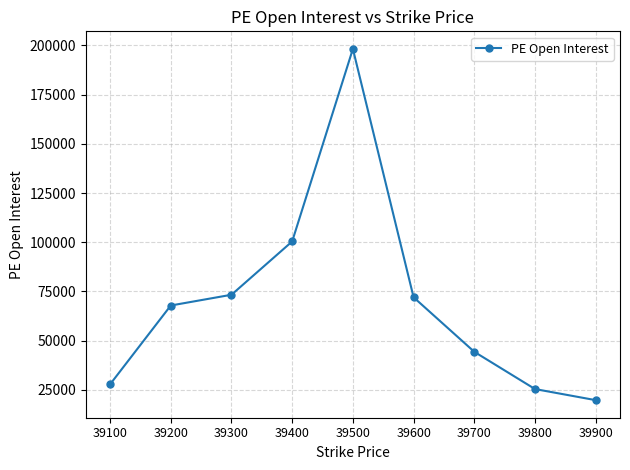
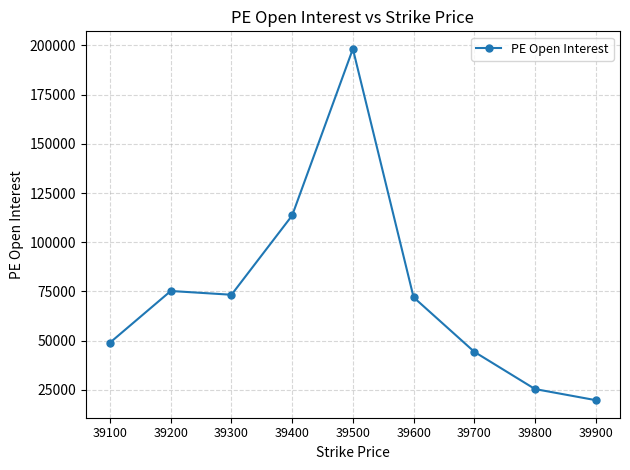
39100: 28000 -> 49000
39200: 68000 -> 75000
39400: 100000 -> 114000
